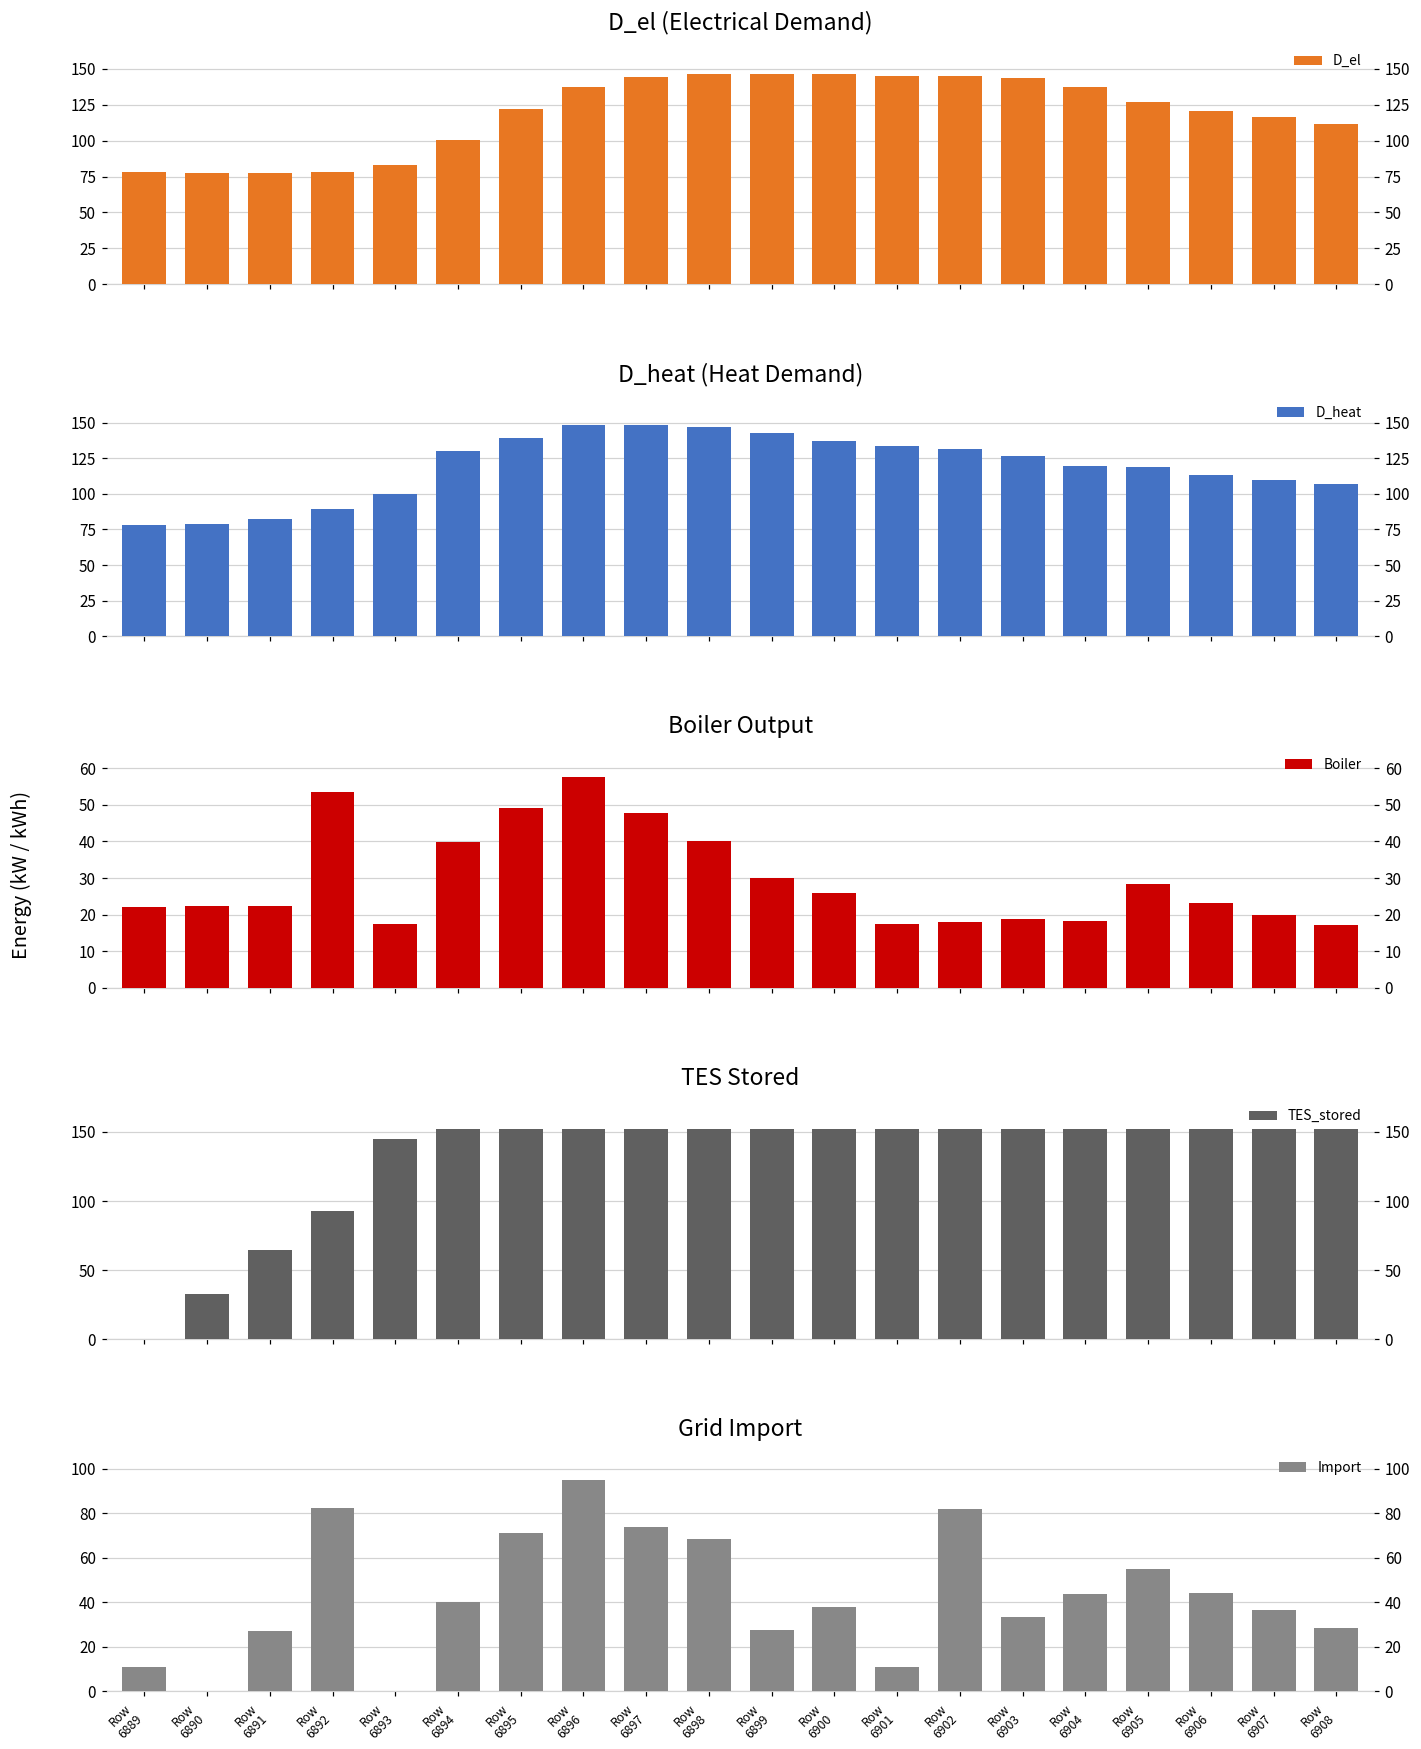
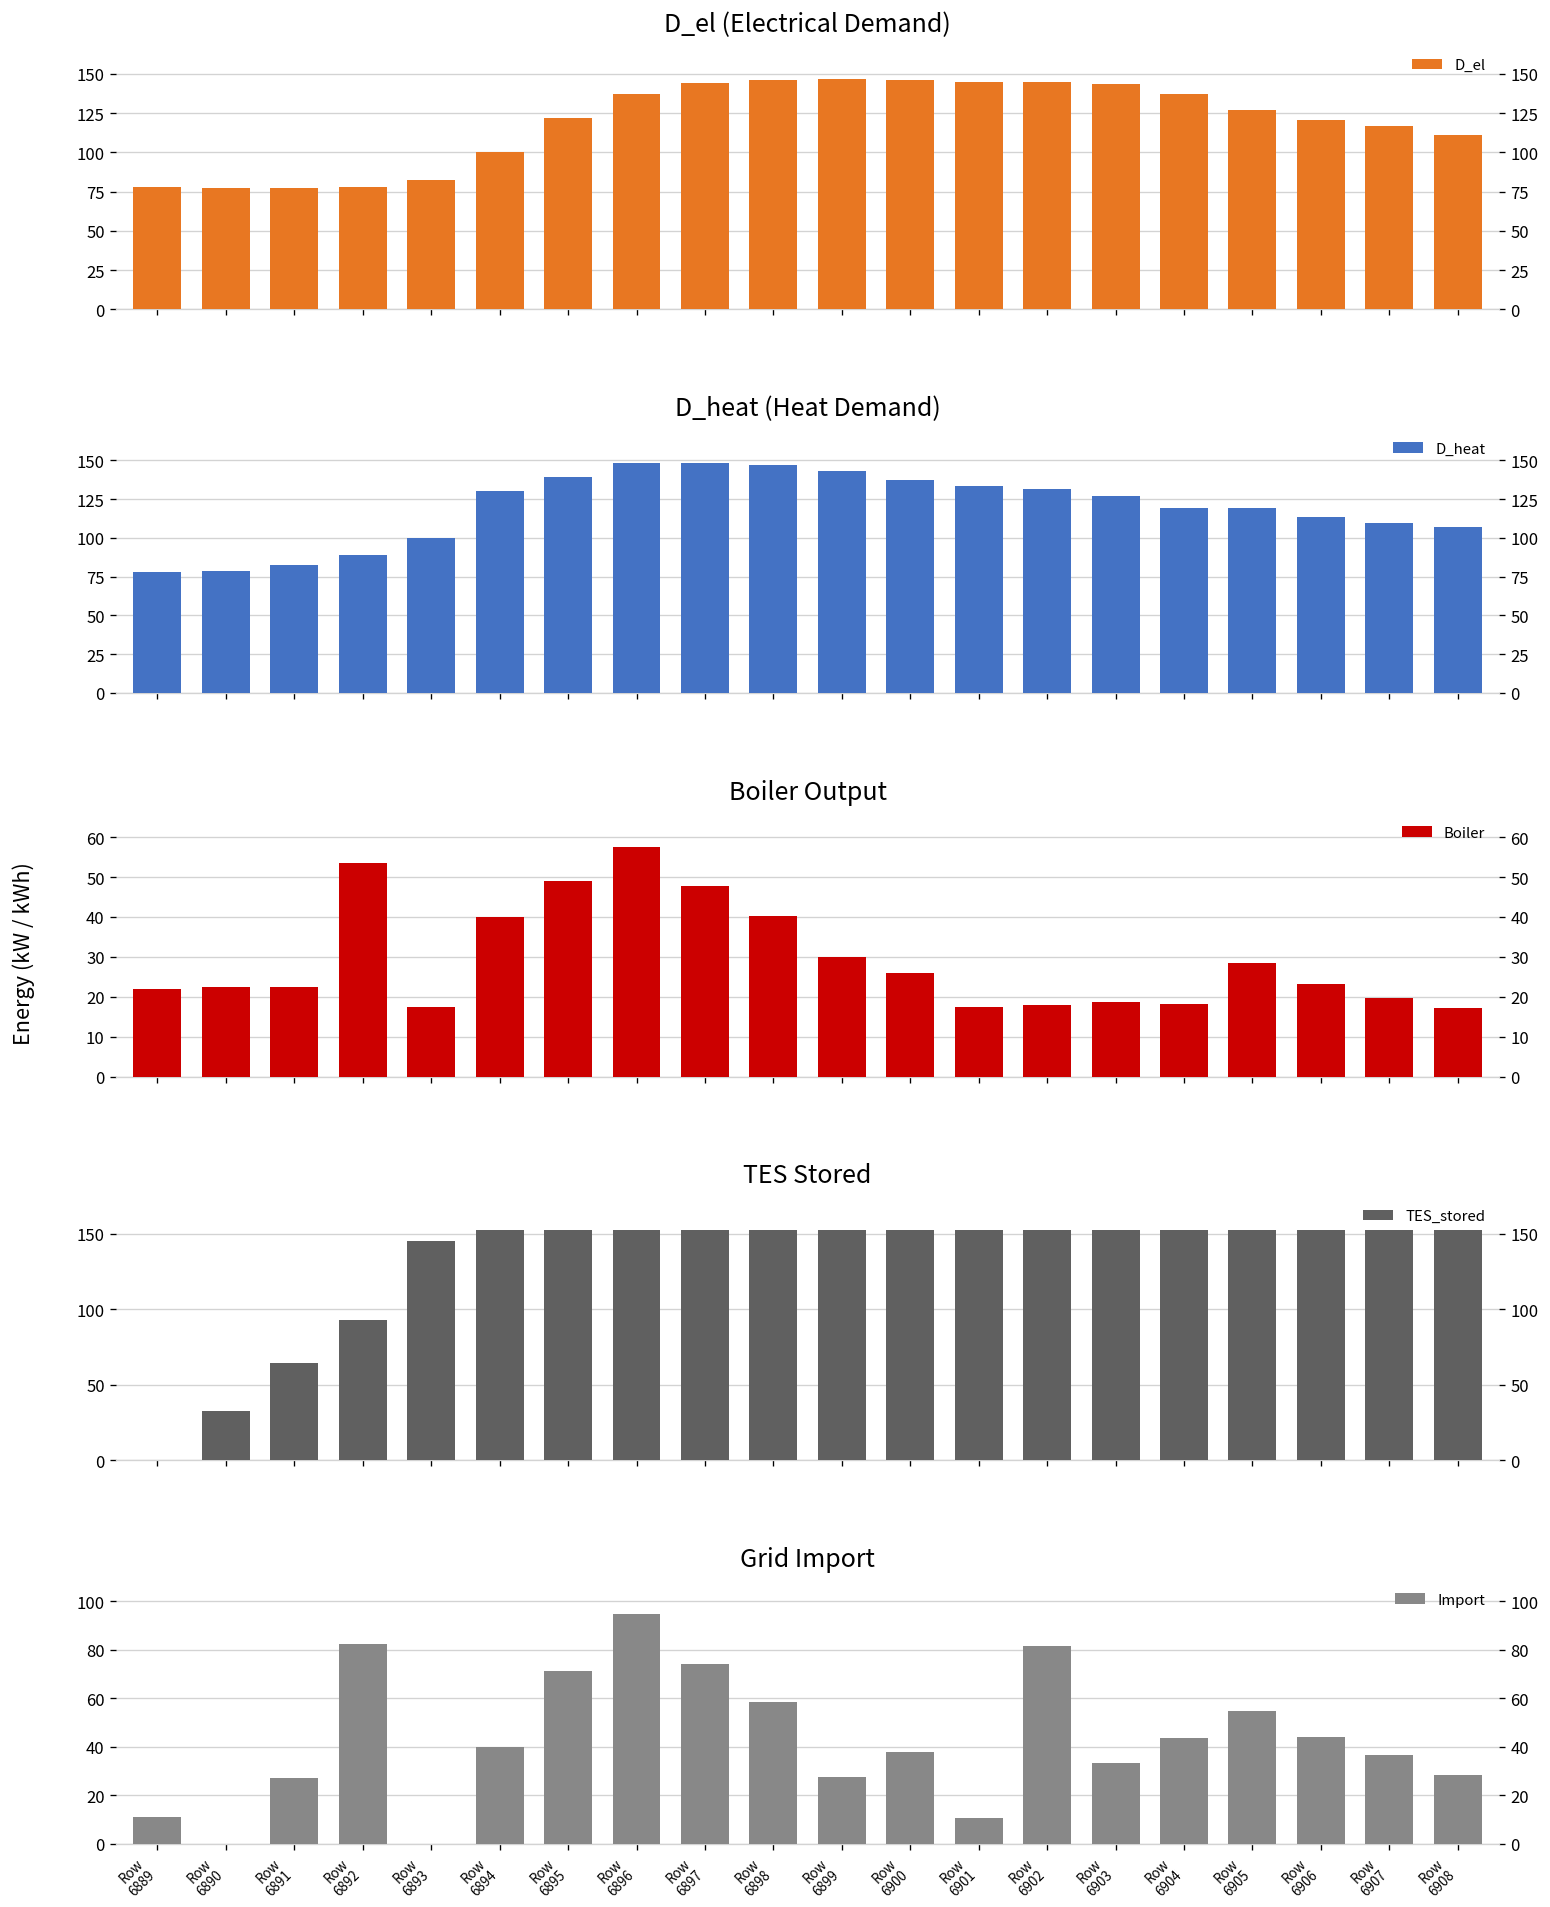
Grid Import, Row 6898: 68 -> 58
